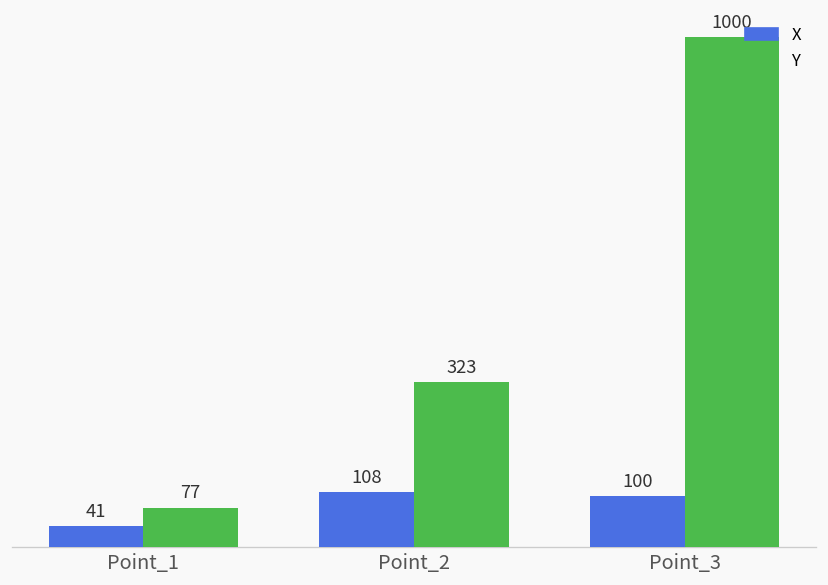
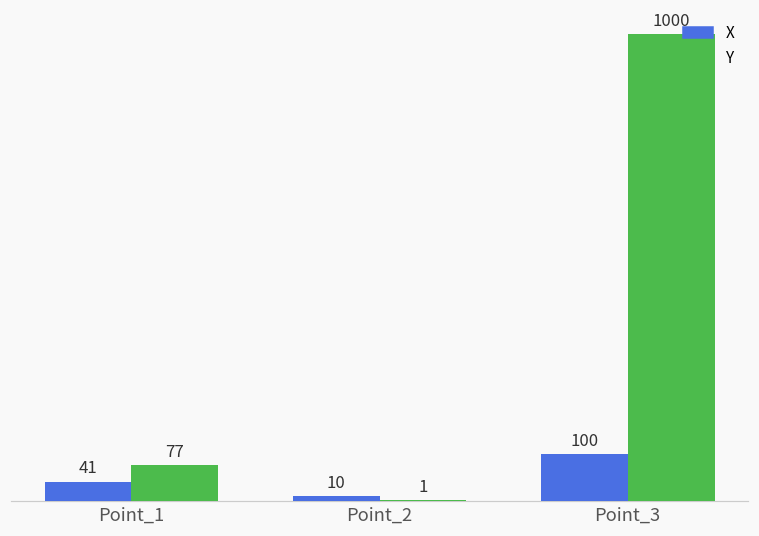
X, Point_2: 108 -> 10
Y, Point_2: 323 -> 1
